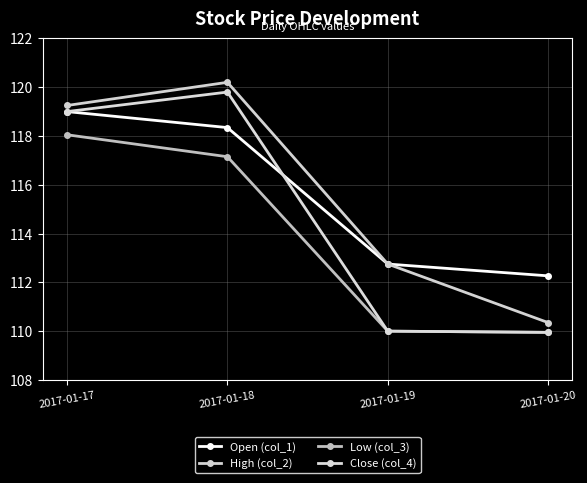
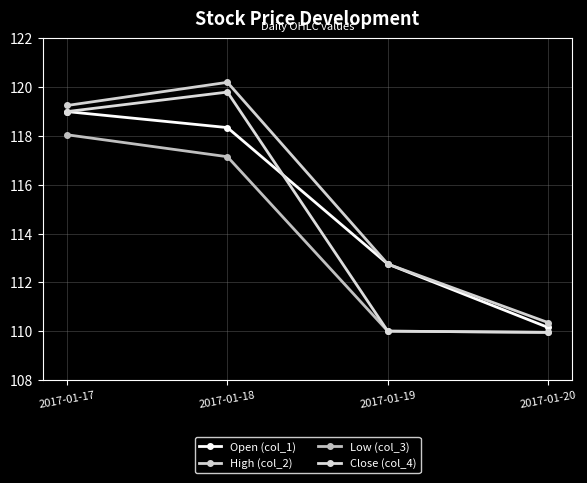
Open (col_1), 2017-01-20: 112.3 -> 110.2
